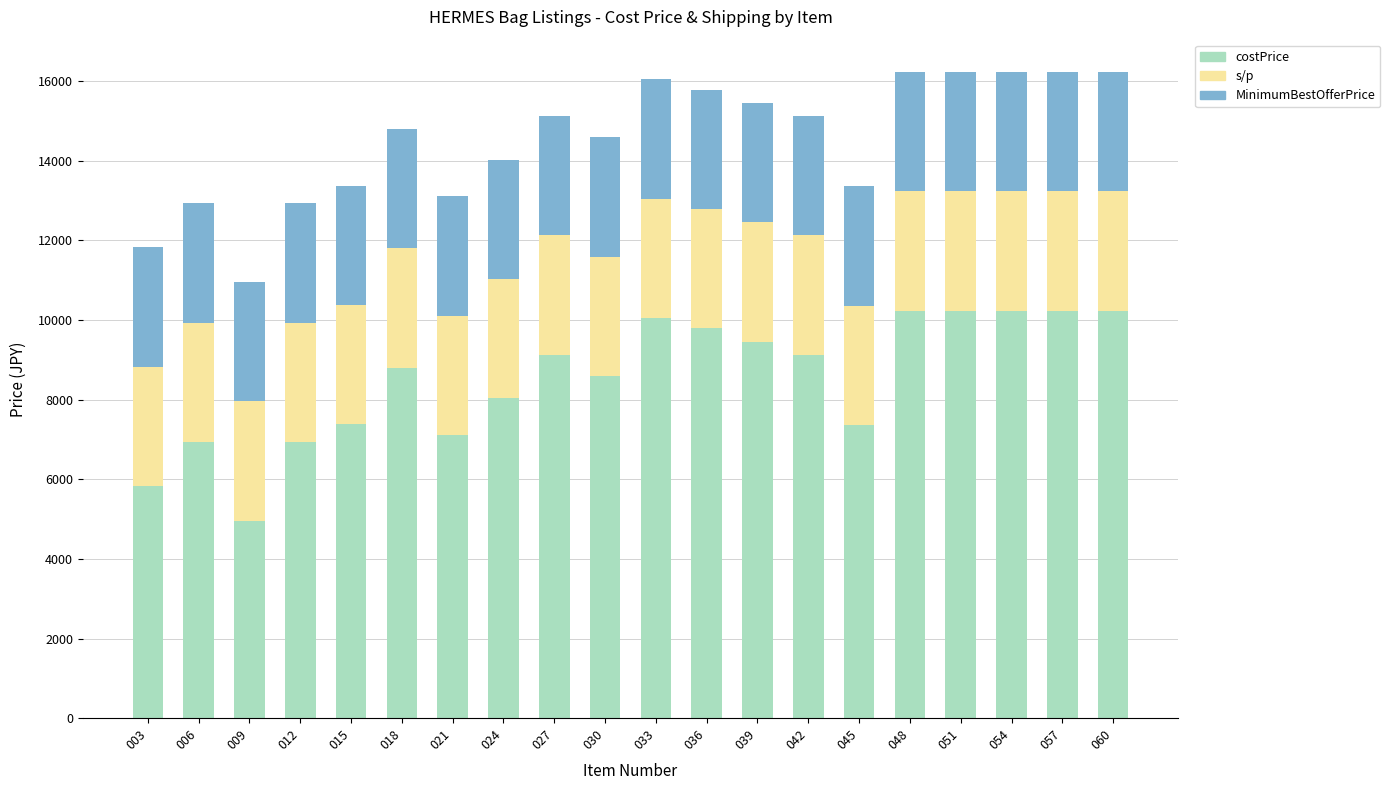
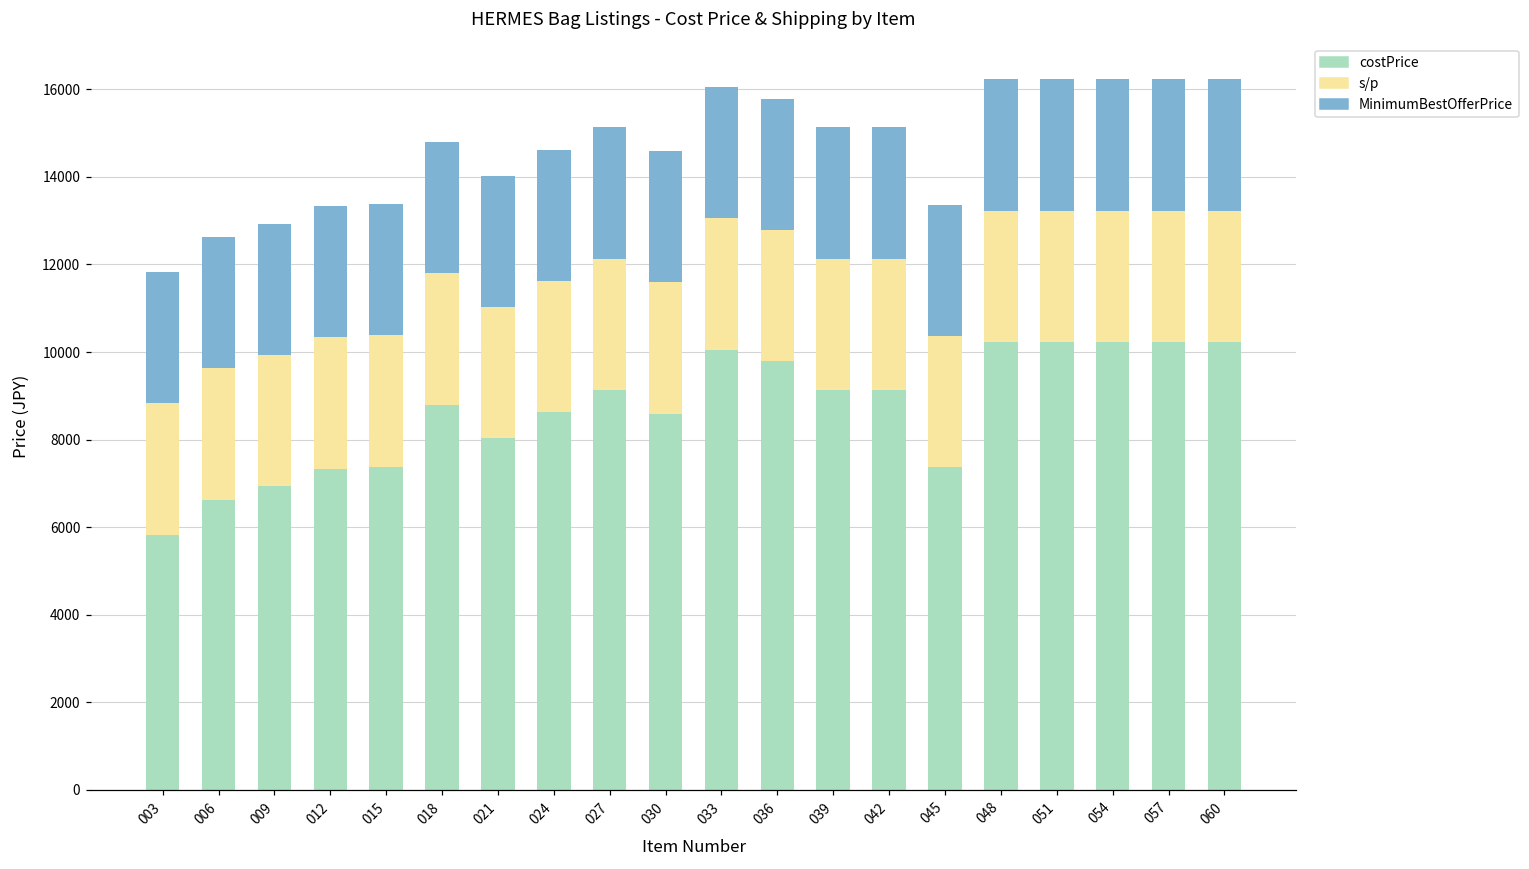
costPrice, 006: 6900 -> 6600
costPrice, 009: 5000 -> 6900
costPrice, 012: 6900 -> 7300
costPrice, 021: 7100 -> 8000
costPrice, 024: 8000 -> 8600
costPrice, 039: 9500 -> 9100
